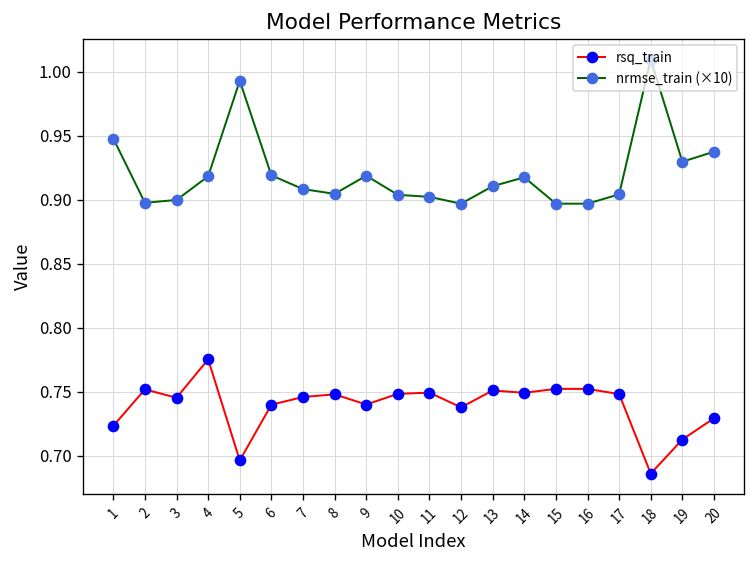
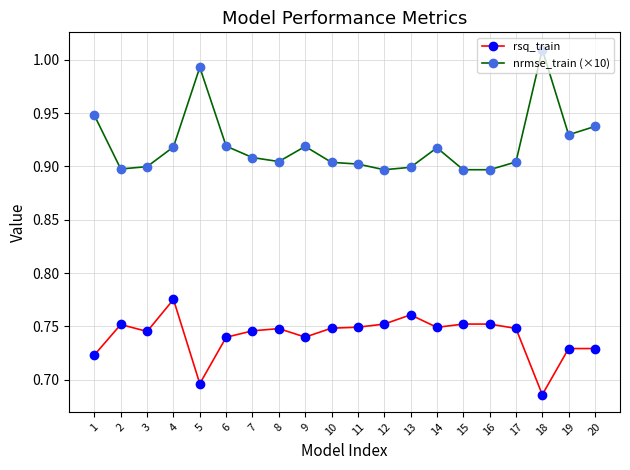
rsq_train, 12: 0.738 -> 0.752
rsq_train, 13: 0.751 -> 0.761
nrmse_train (×10), 13: 0.911 -> 0.899
rsq_train, 19: 0.713 -> 0.729
